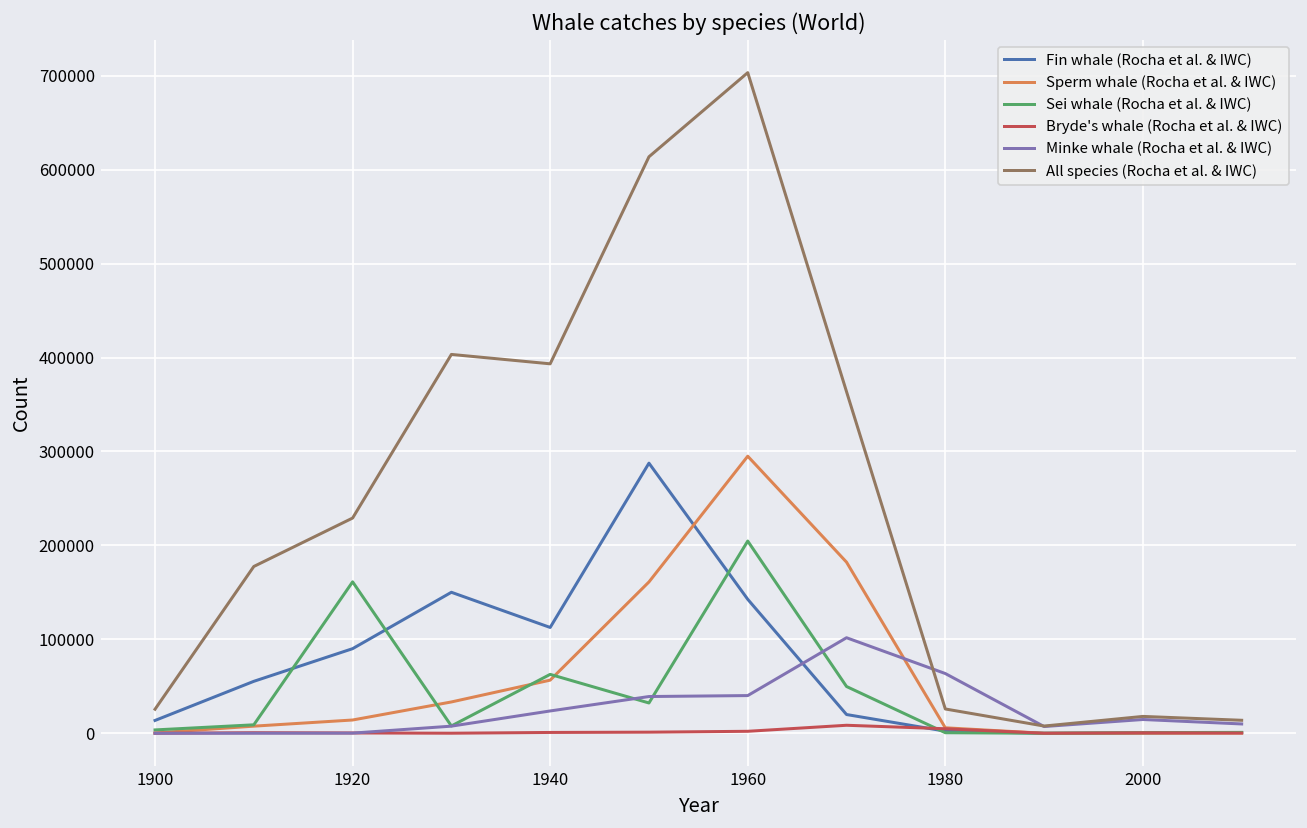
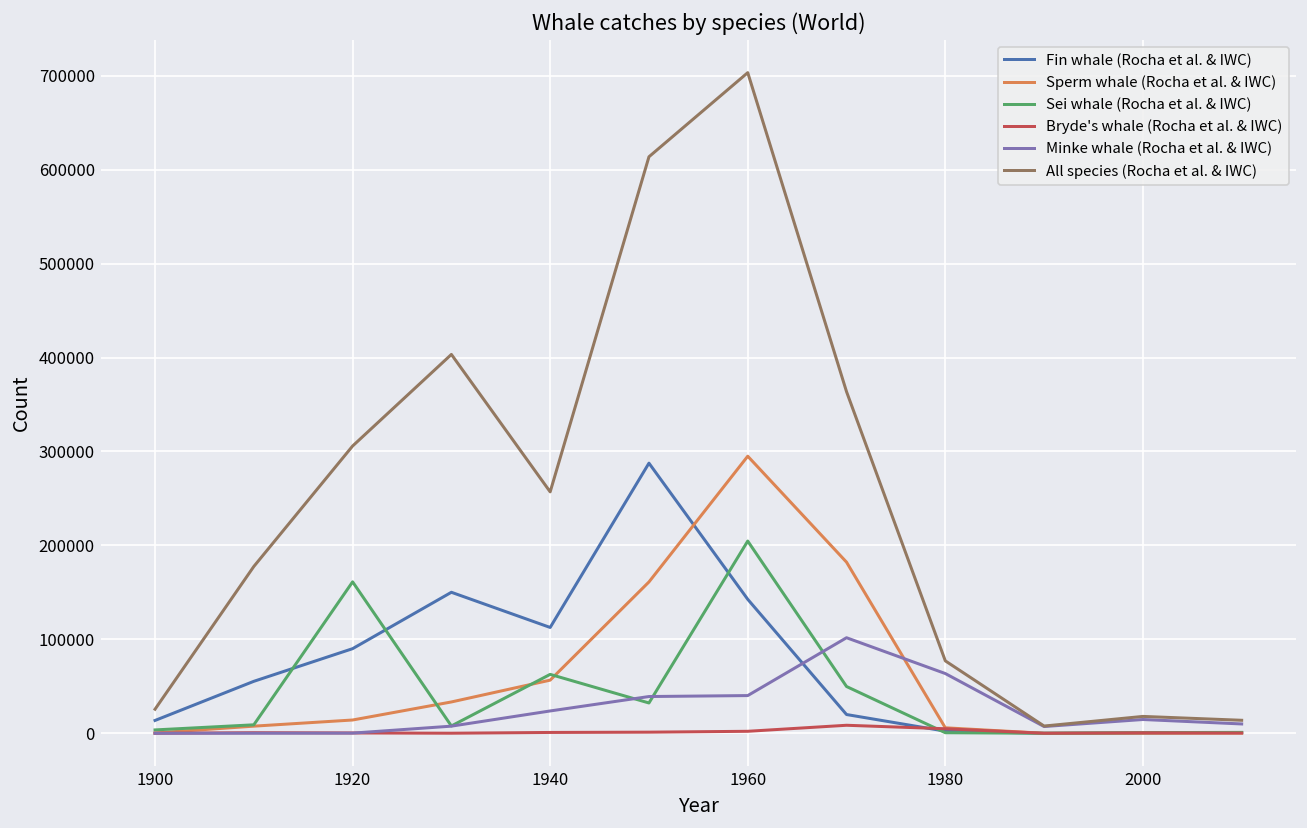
All species (Rocha et al. & IWC), 1920: 230000 -> 310000
All species (Rocha et al. & IWC), 1940: 390000 -> 260000
All species (Rocha et al. & IWC), 1980: 30000 -> 80000
